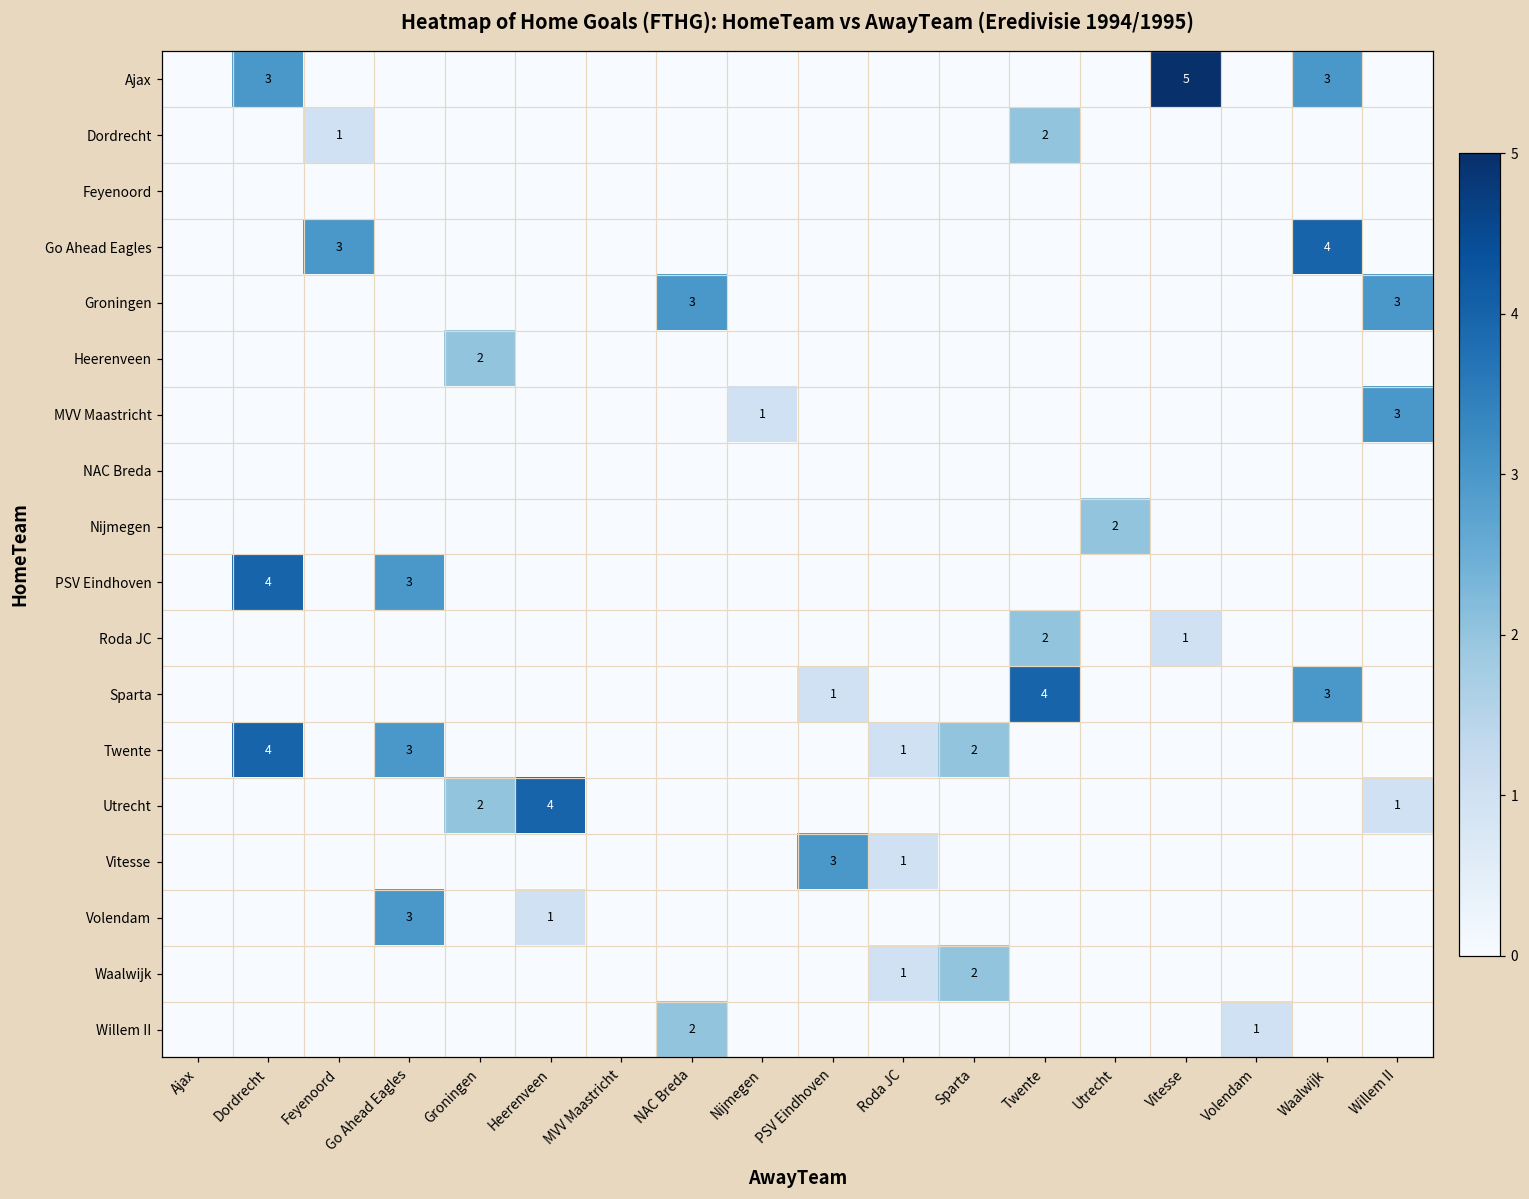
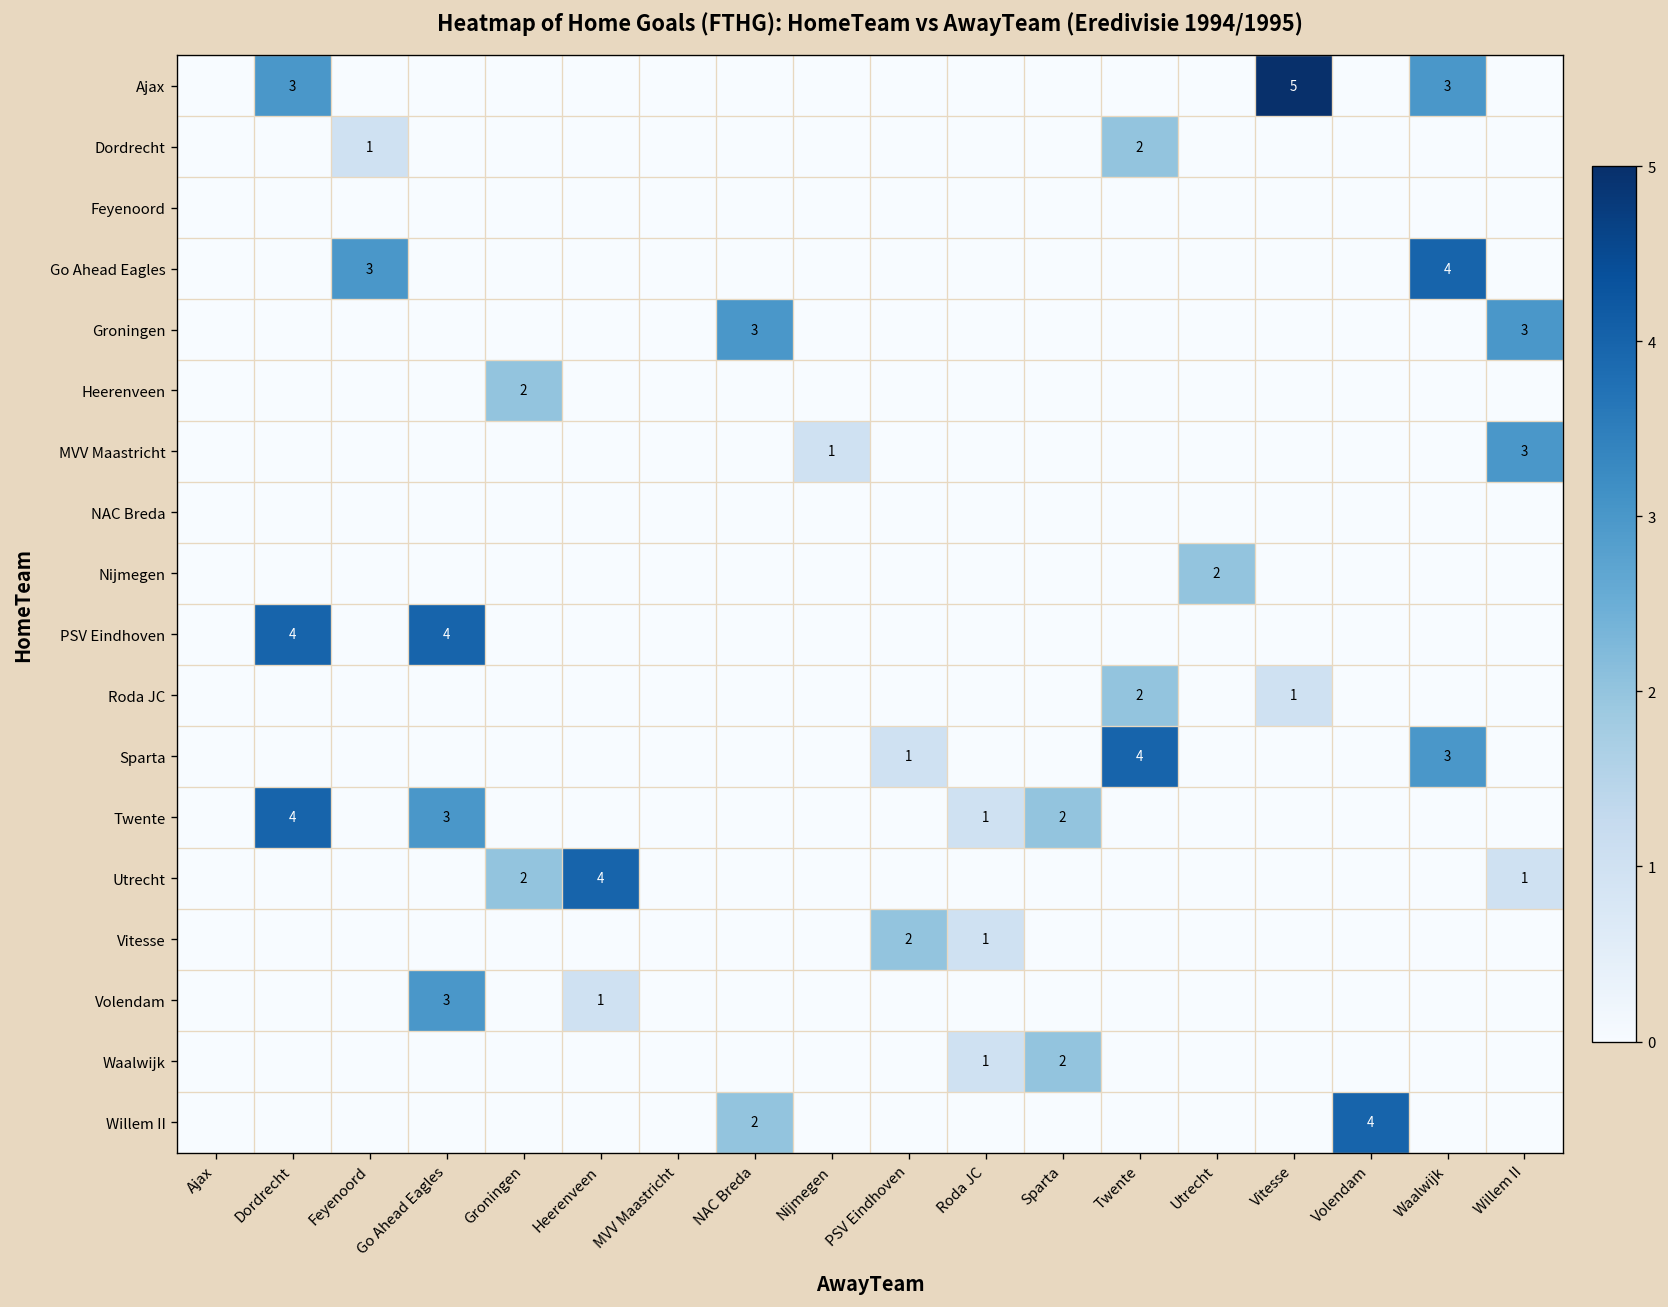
PSV Eindhoven, Go Ahead Eagles: 3 -> 4
Vitesse, PSV Eindhoven: 3 -> 2
Willem II, Volendam: 1 -> 4
